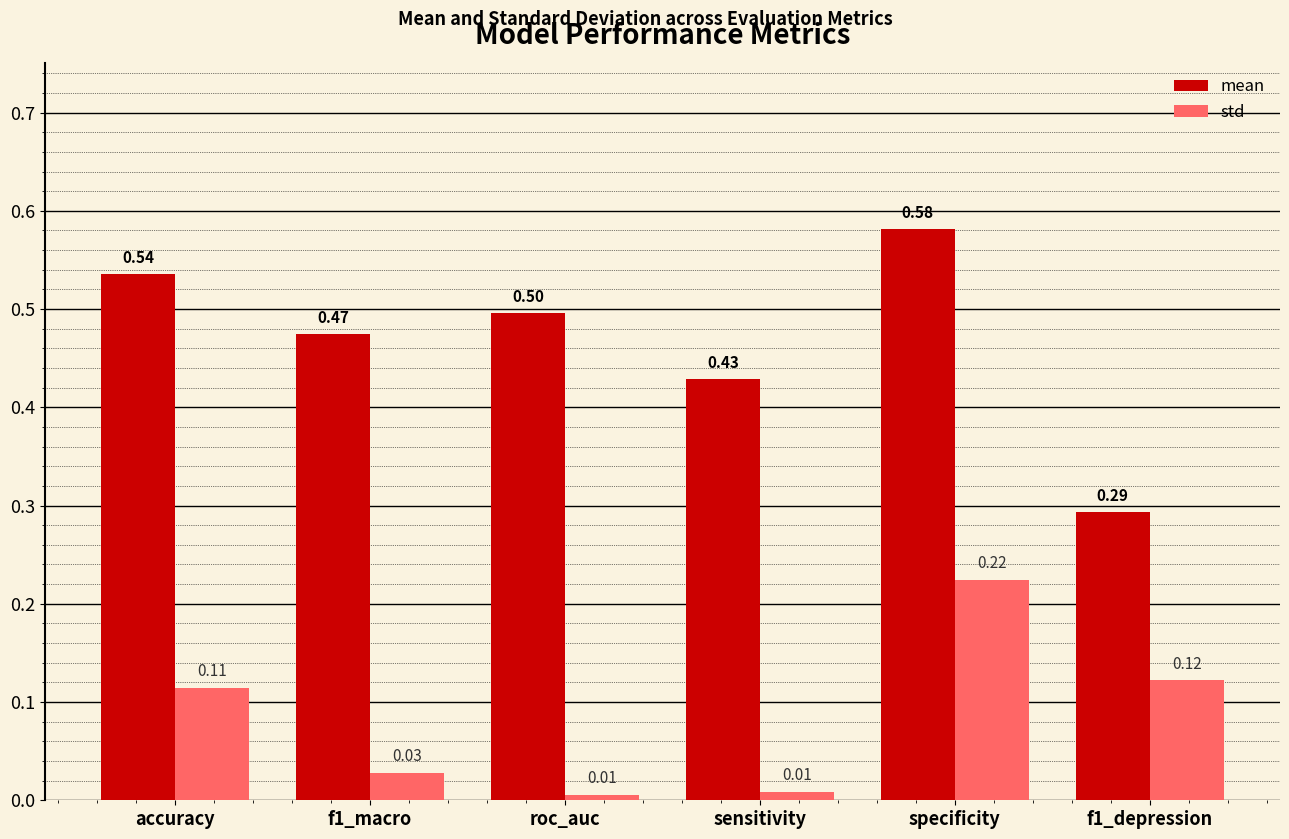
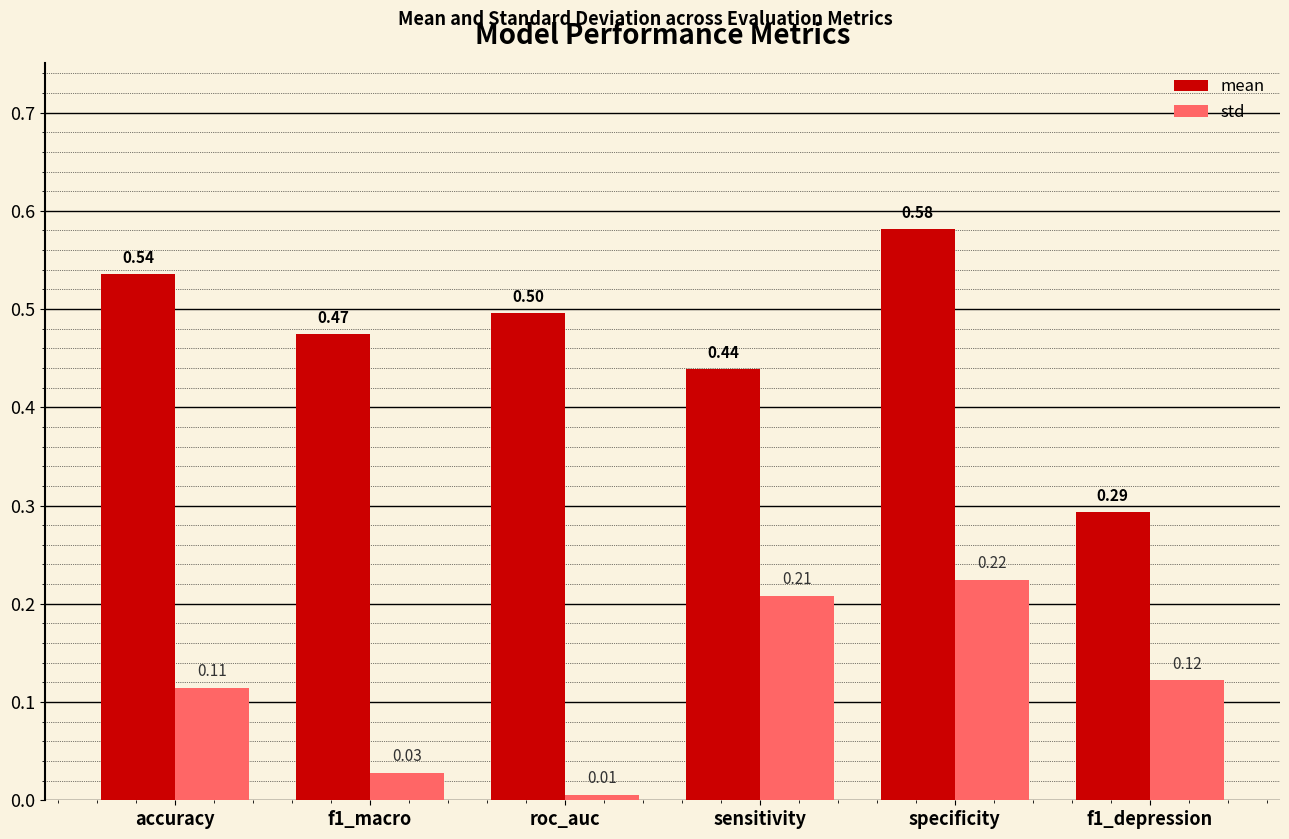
mean, sensitivity: 0.43 -> 0.44
std, sensitivity: 0.01 -> 0.21
